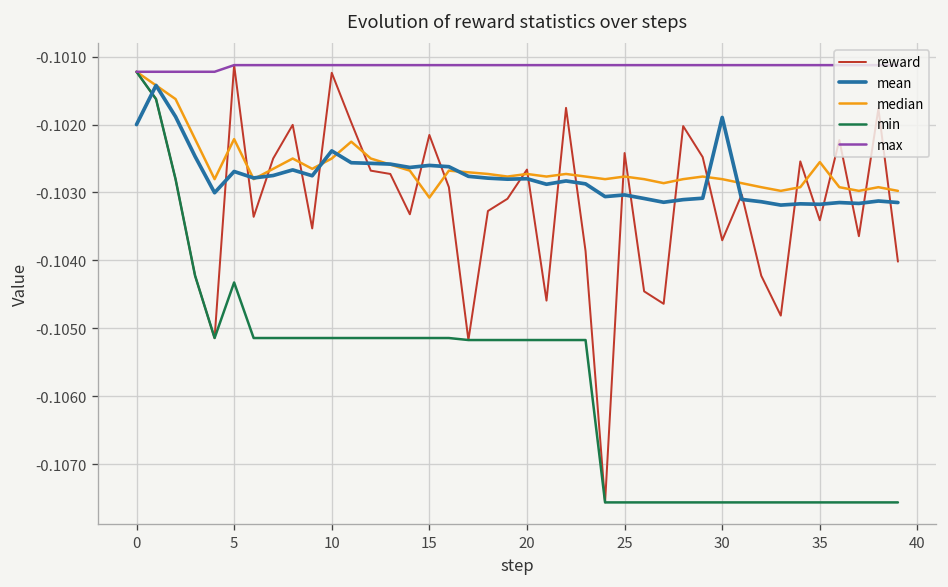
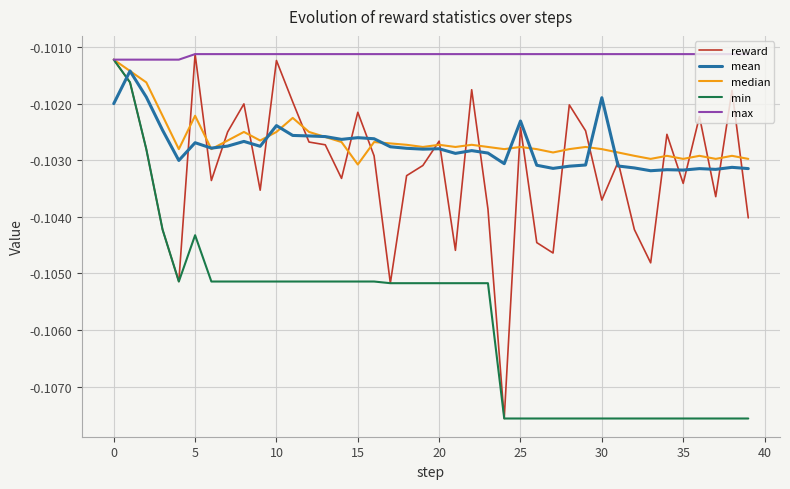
mean, 25: -0.1030 -> -0.1023
median, 35: -0.1026 -> -0.1030
